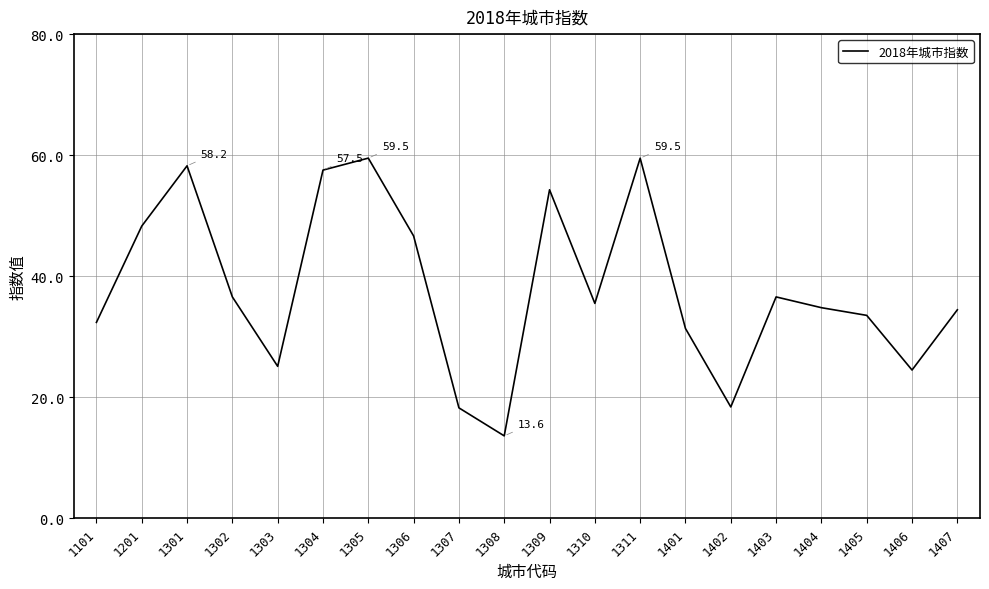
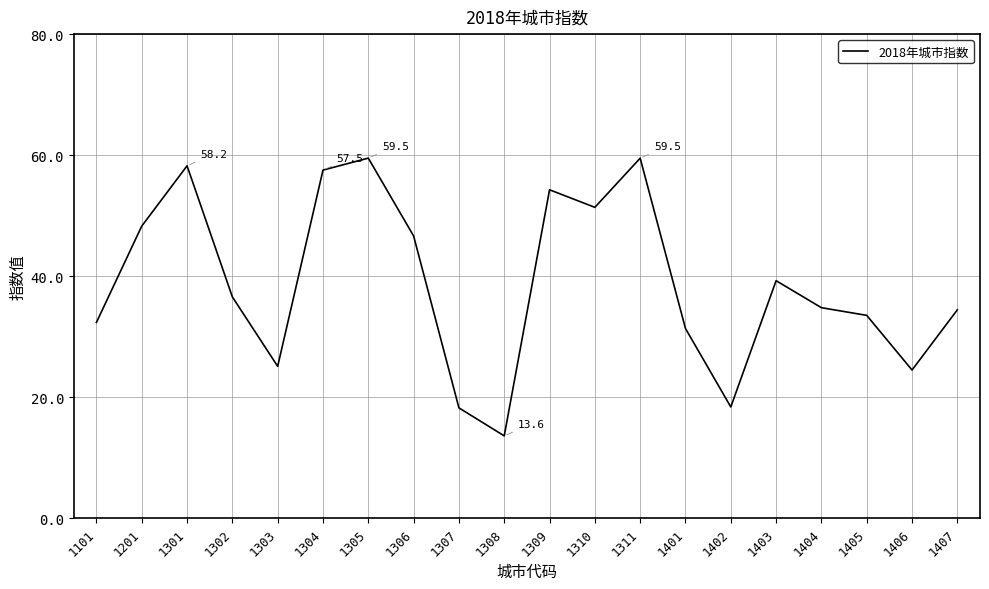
1310: 36 -> 51
1403: 37 -> 39
